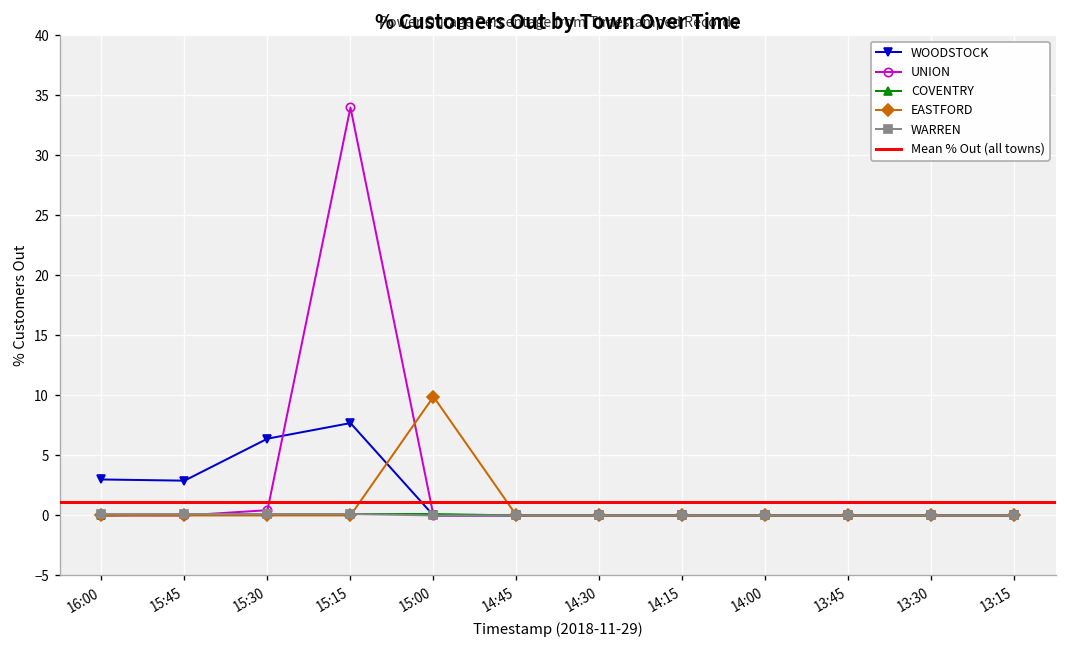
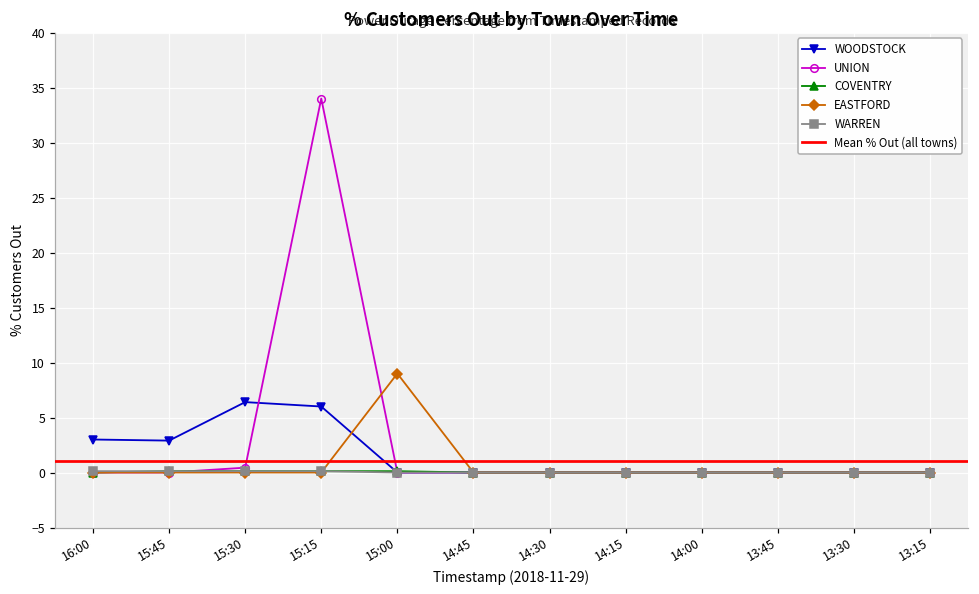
WOODSTOCK, 15:15: 8 -> 6
EASTFORD, 15:00: 10 -> 9
